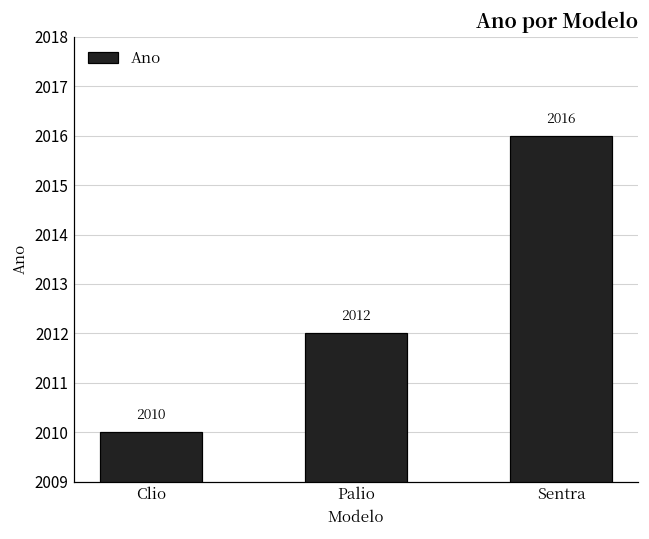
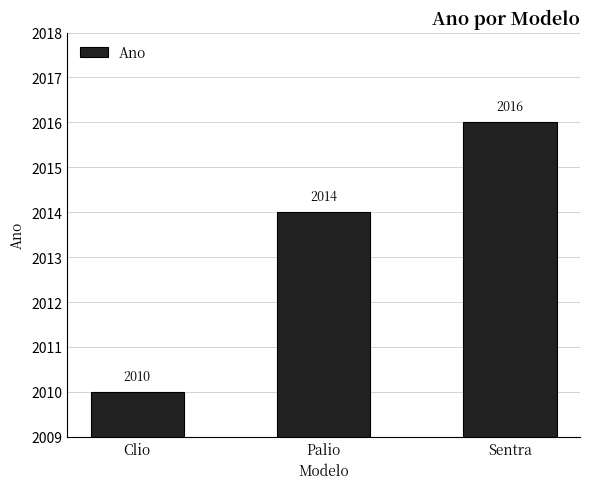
Palio: 2012 -> 2014
